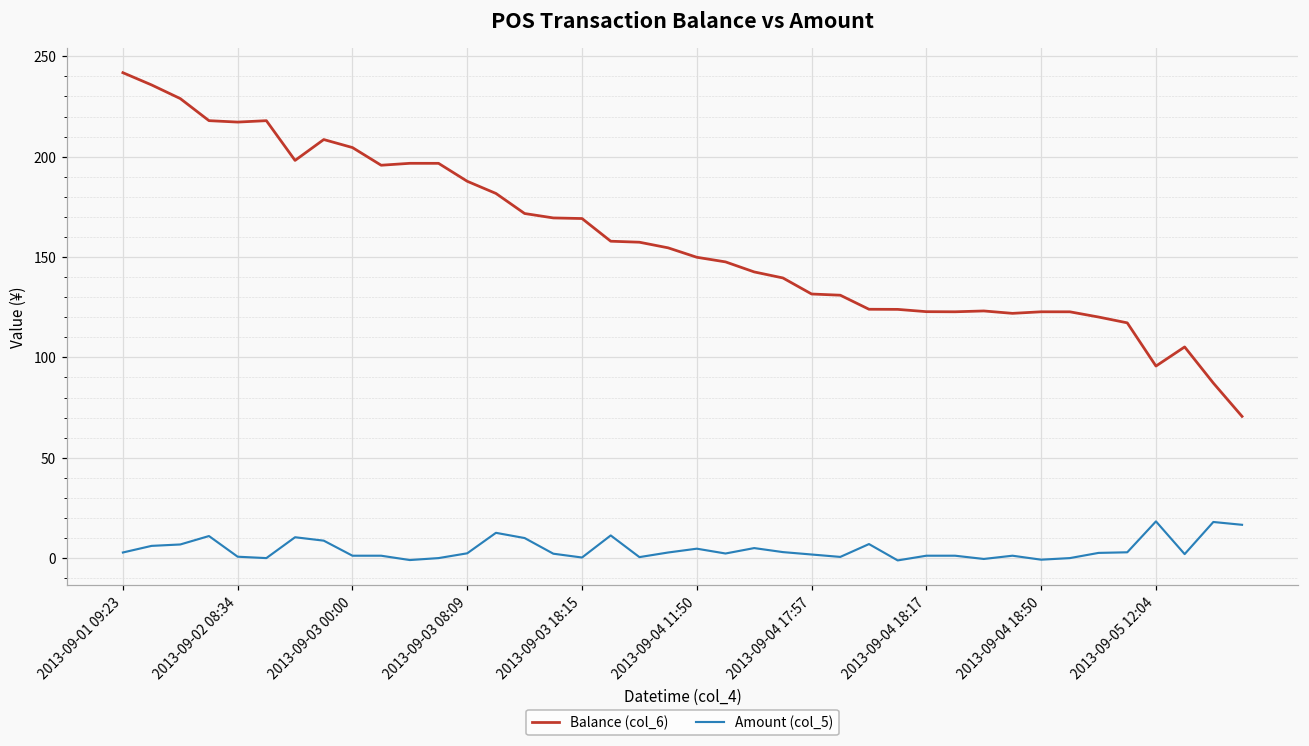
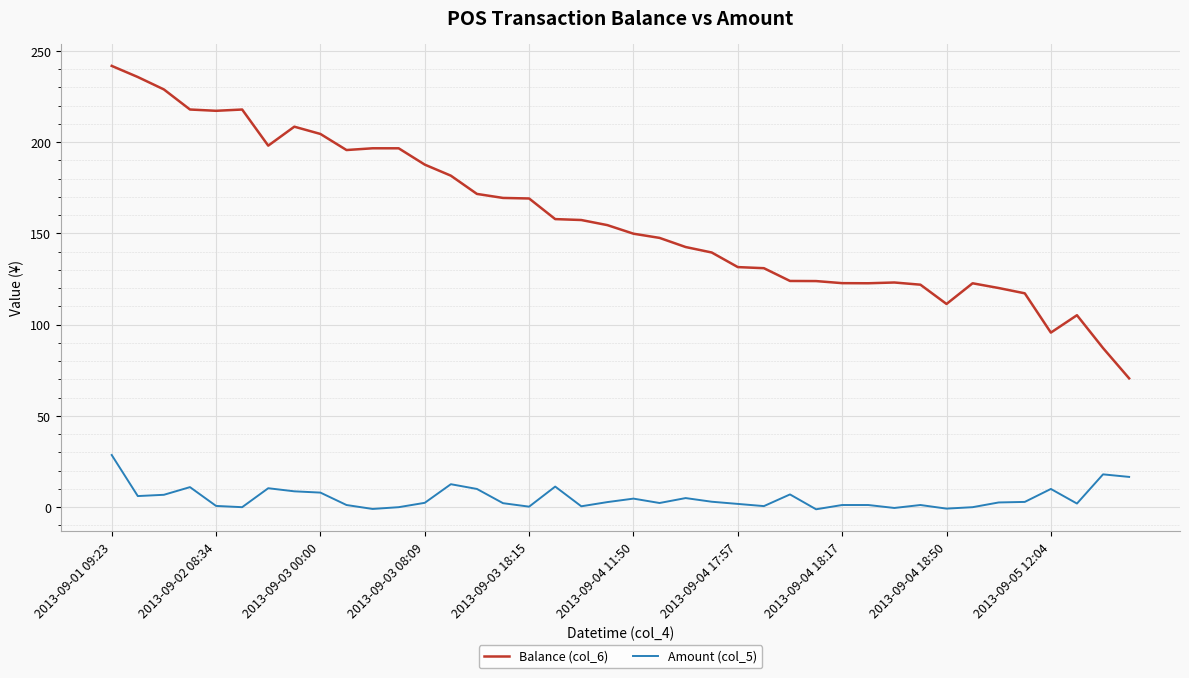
Amount (col_5), 2013-09-01 09:23: 3 -> 29
Amount (col_5), 2013-09-03 00:00: 1 -> 8
Balance (col_6), 2013-09-04 18:50: 123 -> 111
Amount (col_5), 2013-09-05 12:04: 18 -> 10
